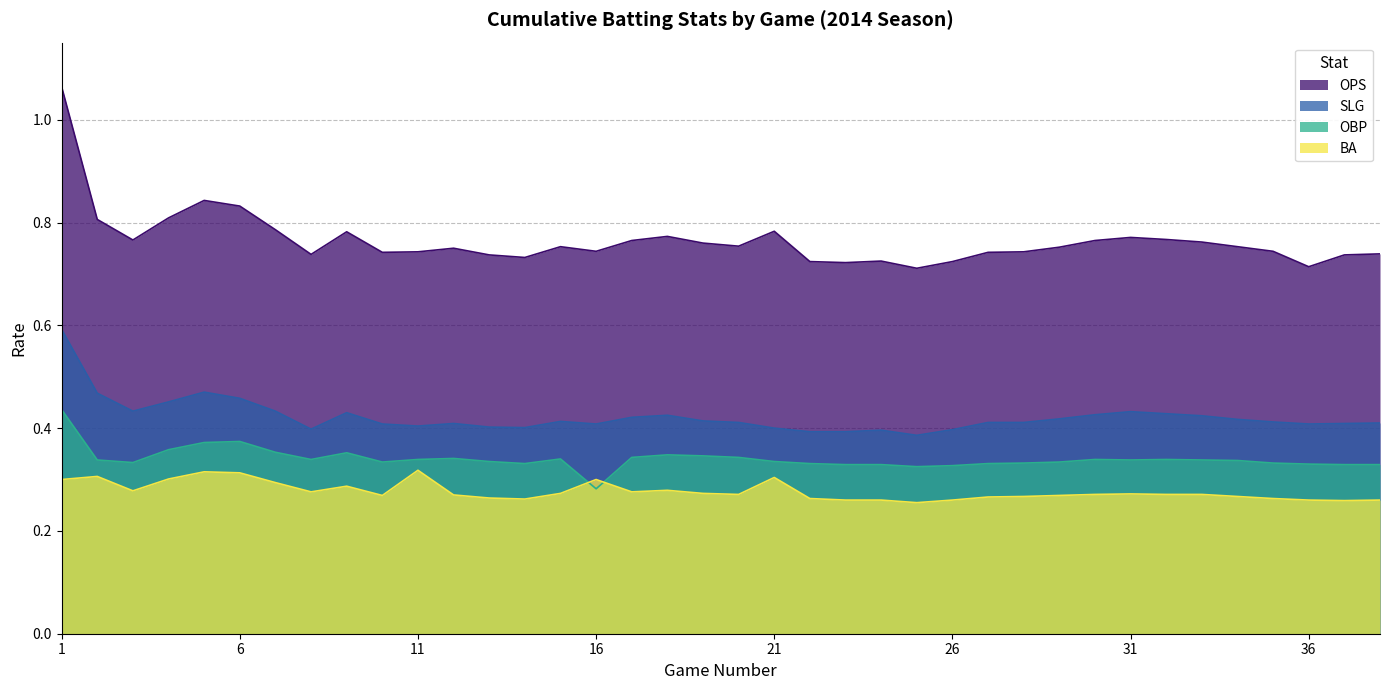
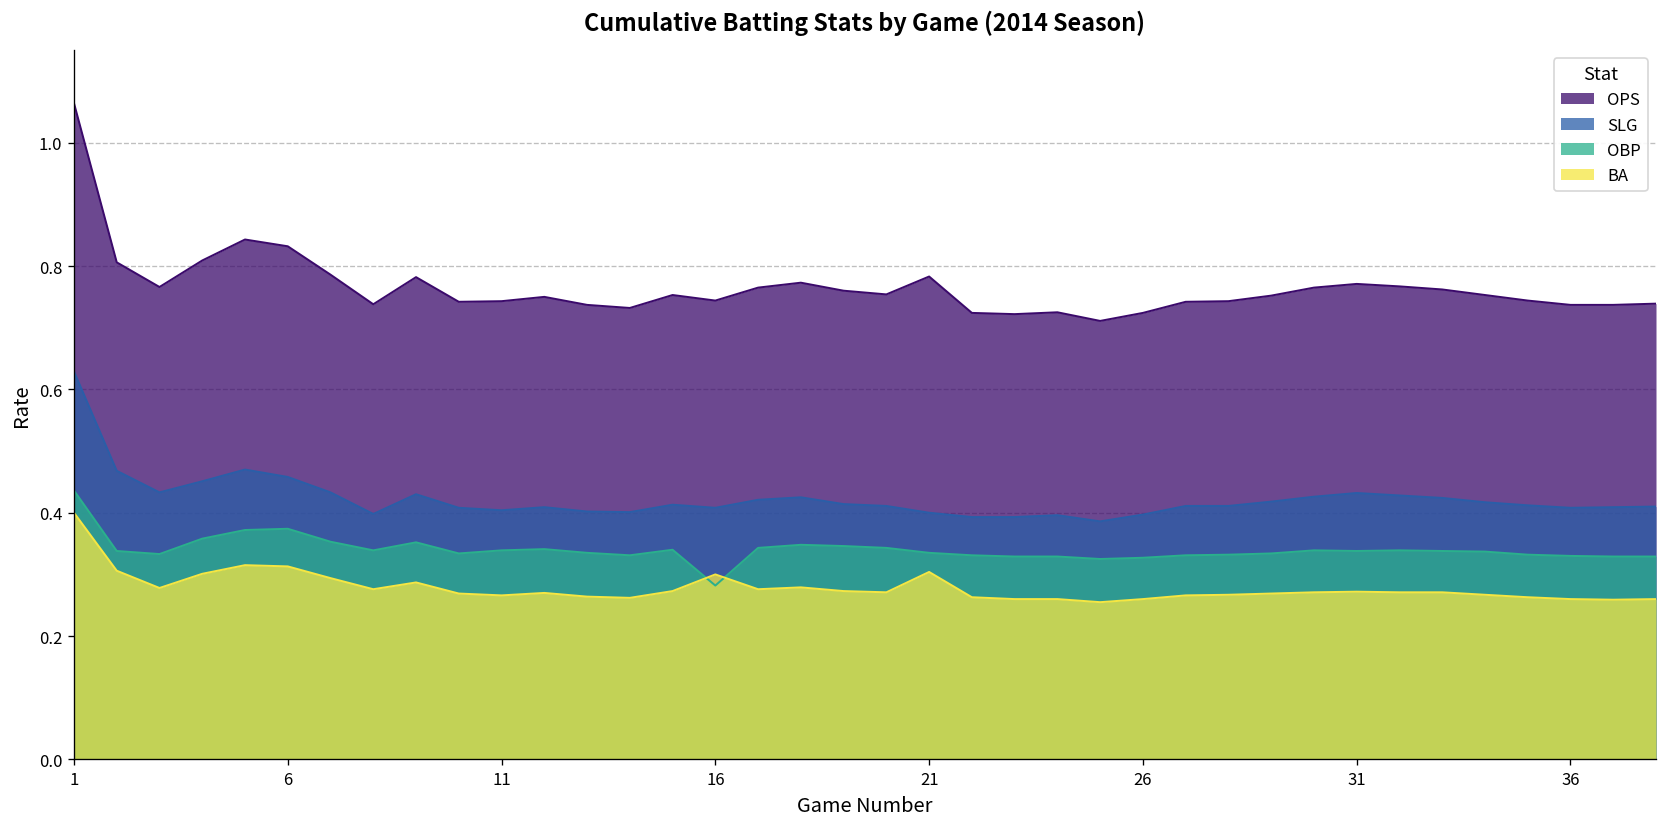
SLG, 1: 0.59 -> 0.63
BA, 1: 0.3 -> 0.4
BA, 11: 0.32 -> 0.27
OPS, 36: 0.71 -> 0.74
